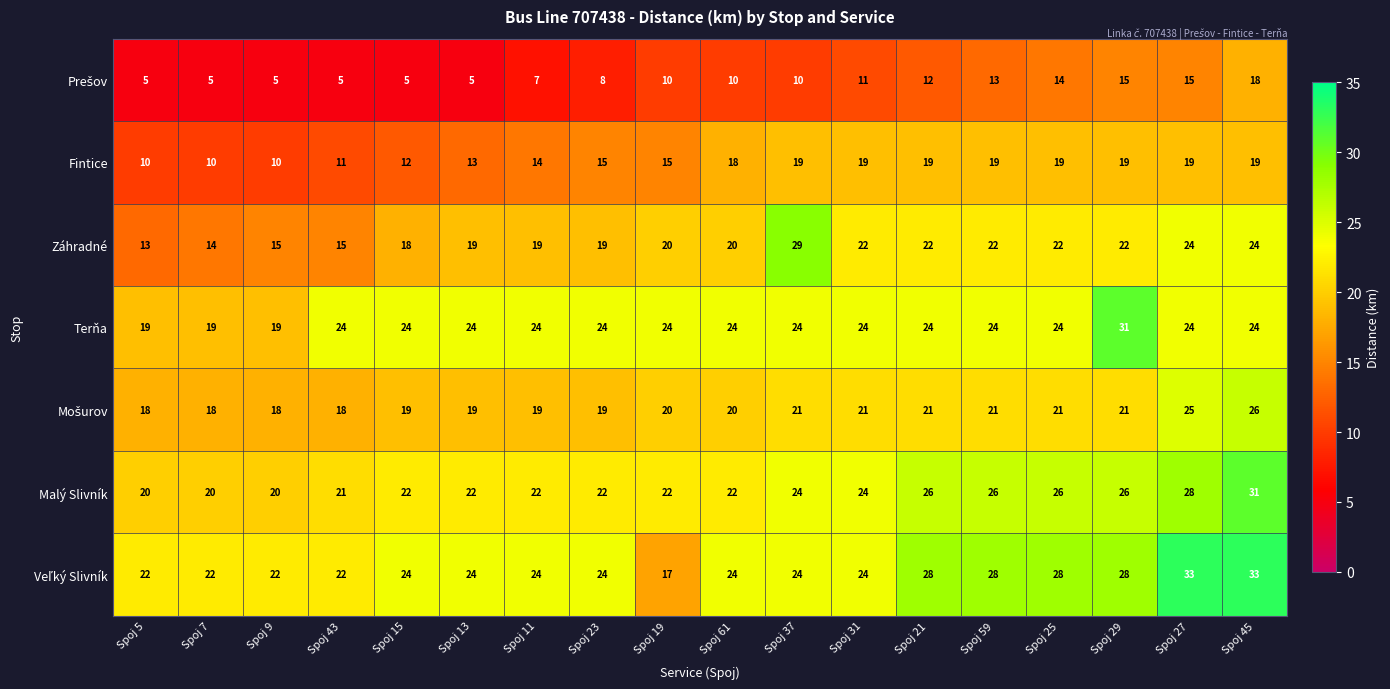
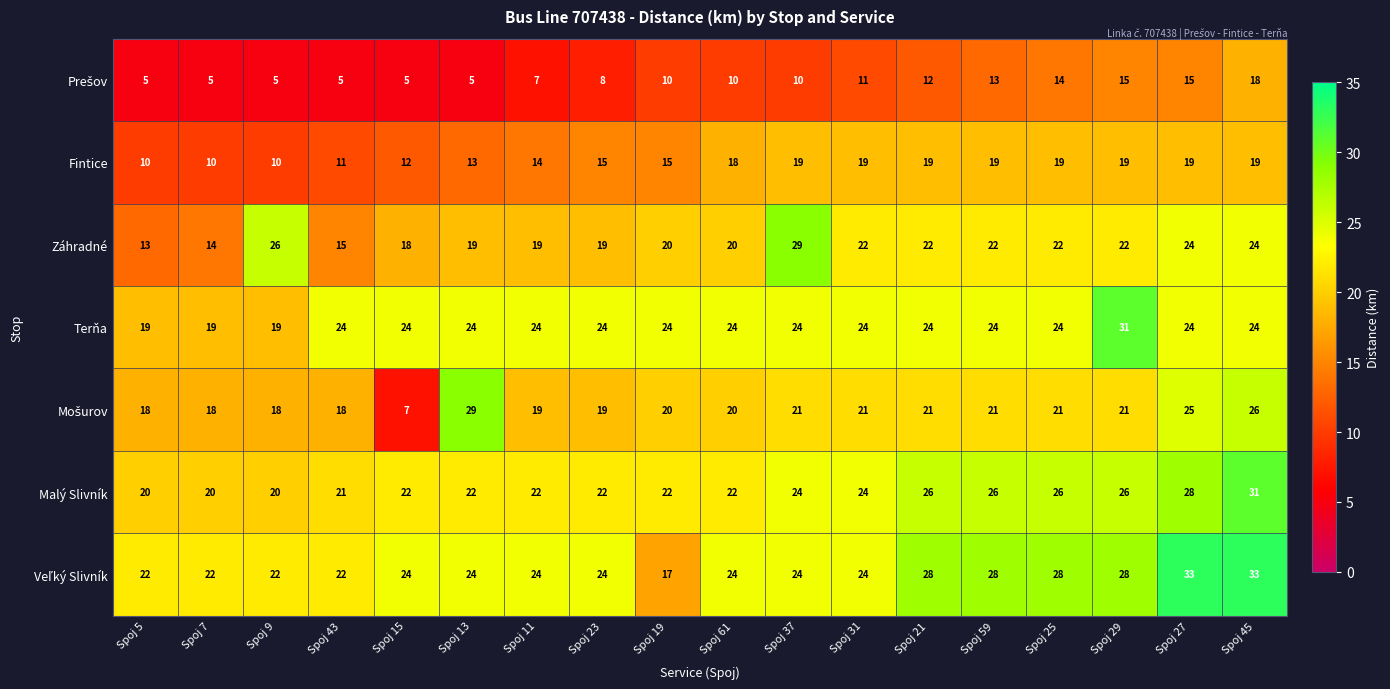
Záhradné, Spoj 9: 15 -> 26
Mošurov, Spoj 15: 19 -> 7
Mošurov, Spoj 13: 19 -> 29
